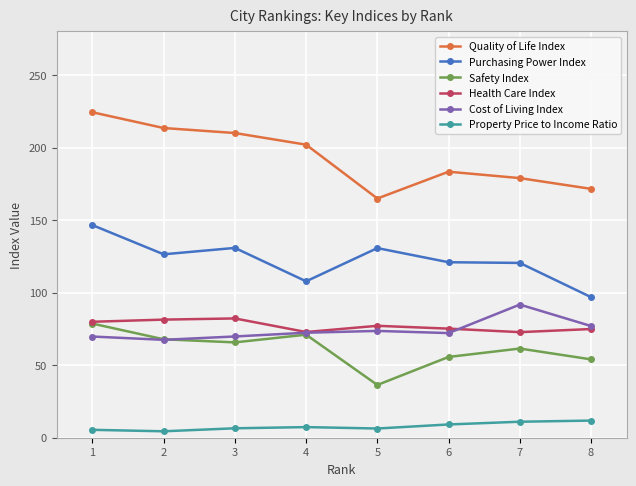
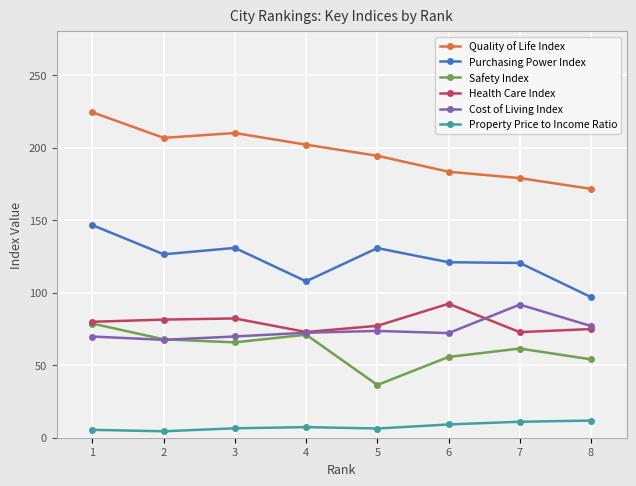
Quality of Life Index, 2: 213 -> 207
Quality of Life Index, 5: 165 -> 194
Health Care Index, 6: 75 -> 92
